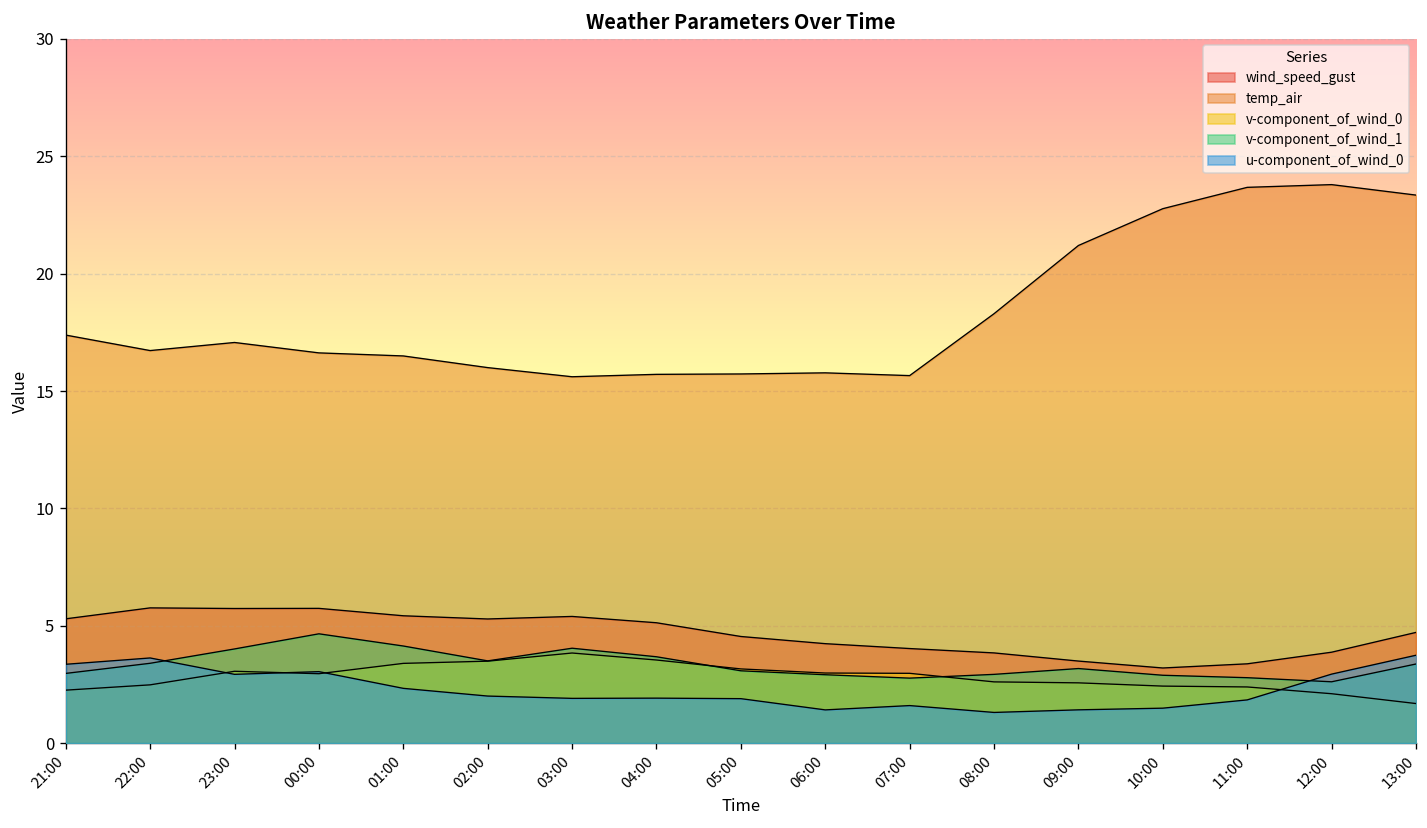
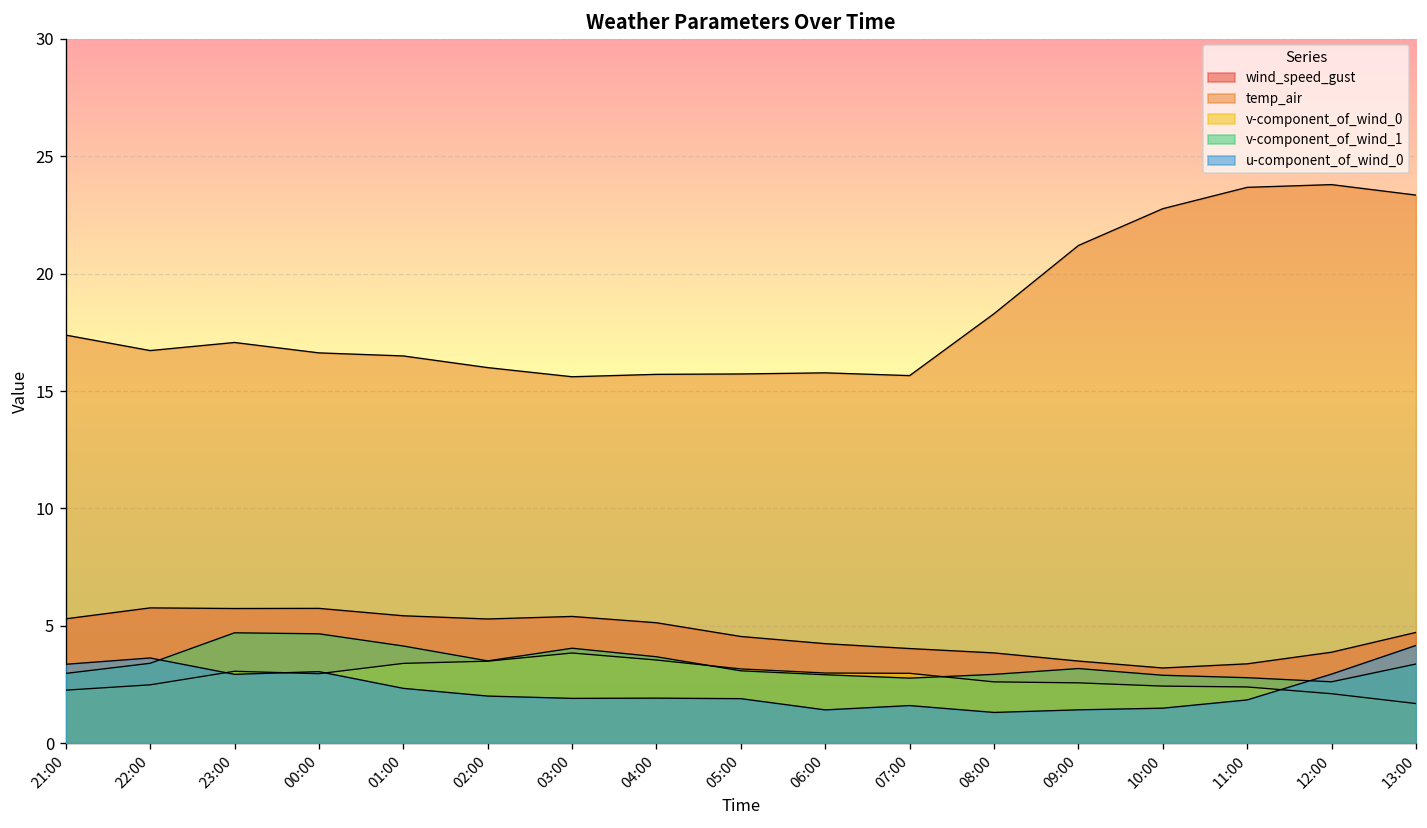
v-component_of_wind_1, 23:00: 4.0 -> 4.7
u-component_of_wind_0, 13:00: 3.7 -> 4.2
